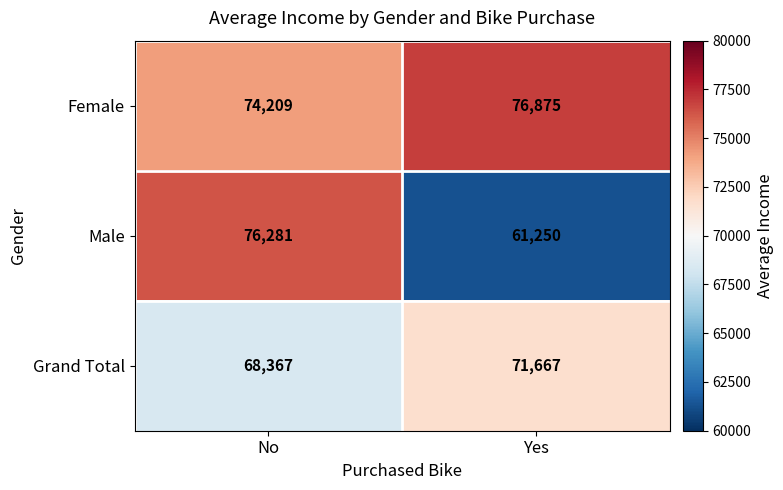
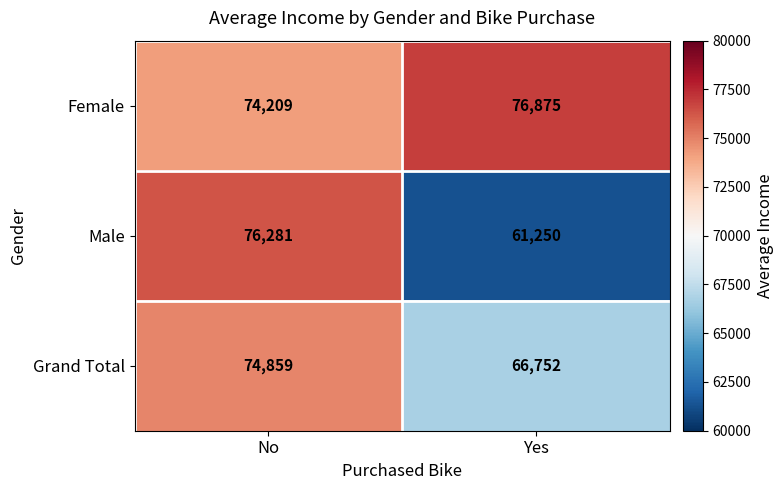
Grand Total, No: 68,367 -> 74,859
Grand Total, Yes: 71,667 -> 66,752
